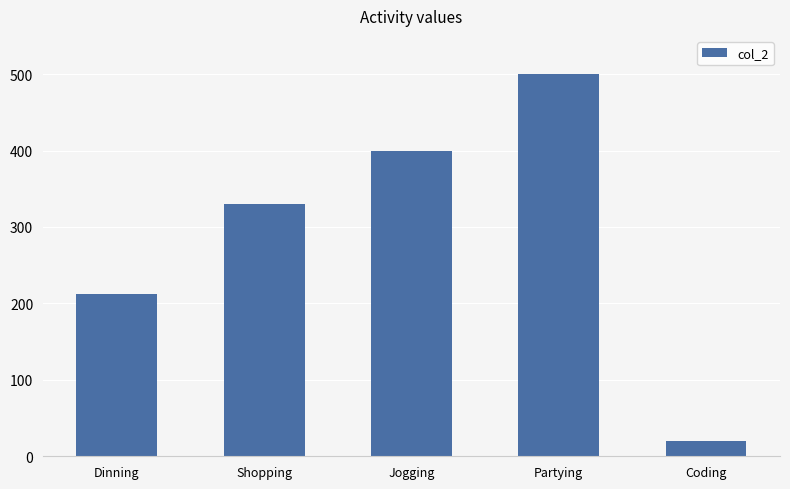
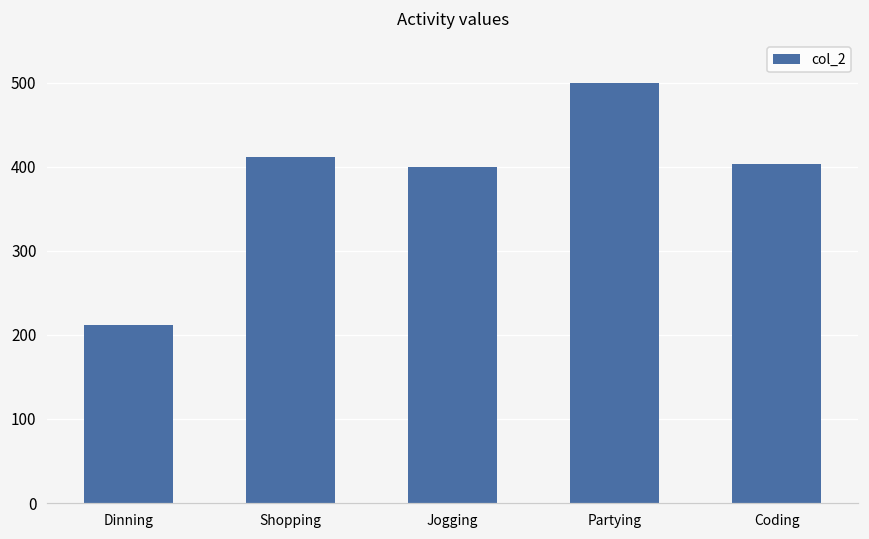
Shopping: 330 -> 410
Coding: 20 -> 400
